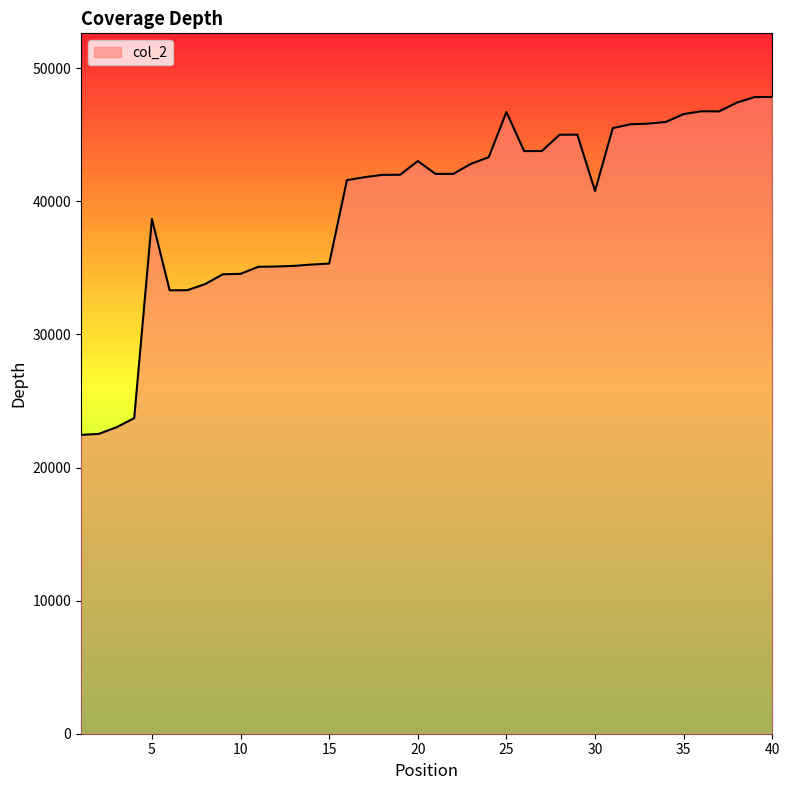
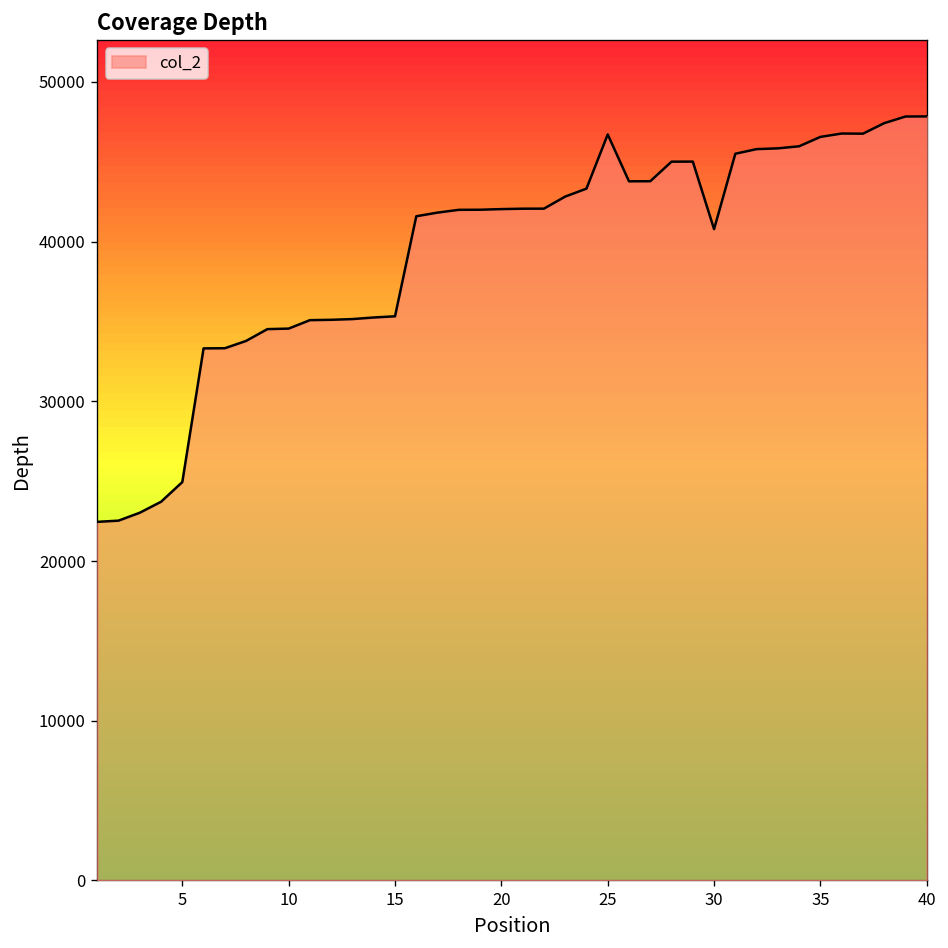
5: 38700 -> 24900
20: 43000 -> 42000
